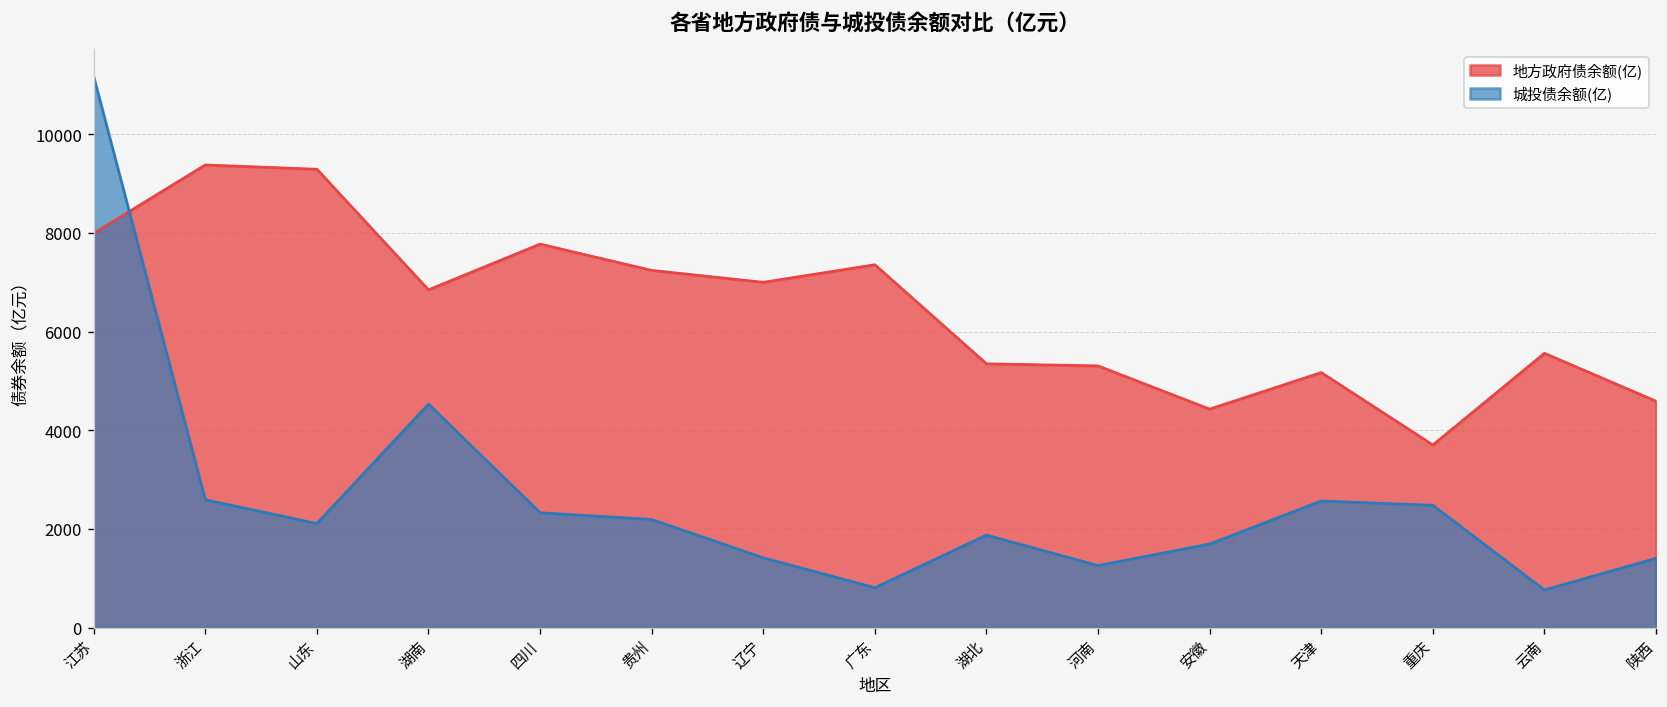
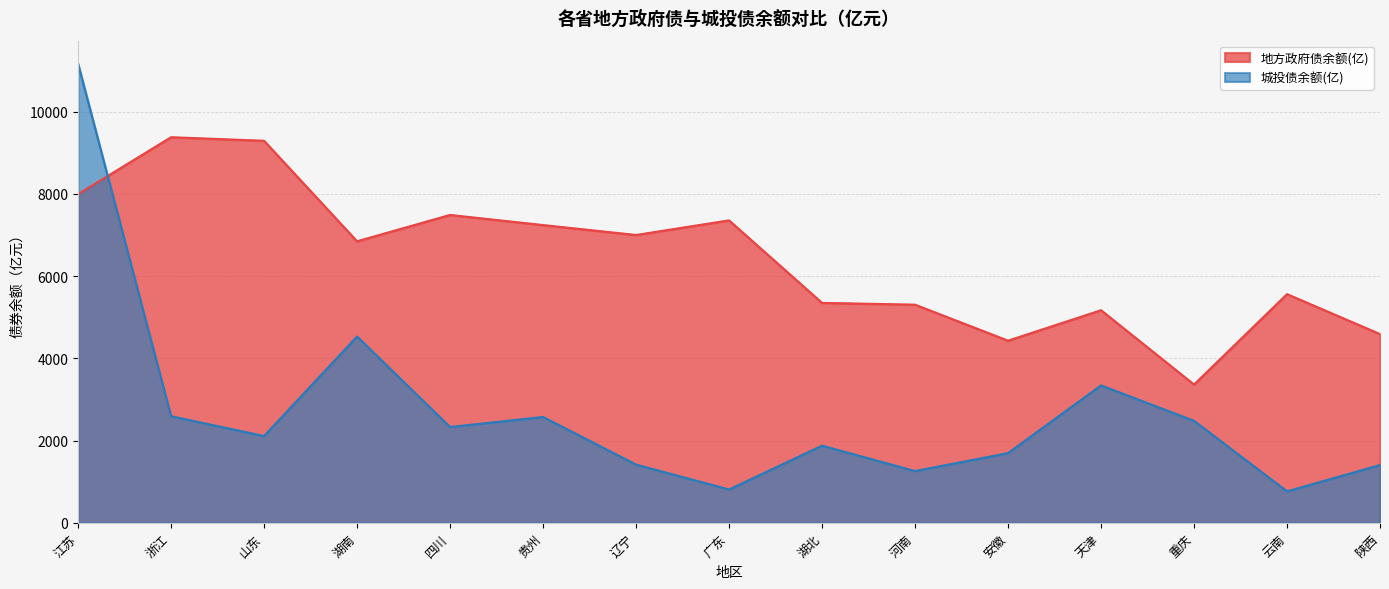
地方政府债余额(亿), 四川: 7800 -> 7500
城投债余额(亿), 贵州: 2200 -> 2600
城投债余额(亿), 天津: 2600 -> 3300
地方政府债余额(亿), 重庆: 3700 -> 3400
